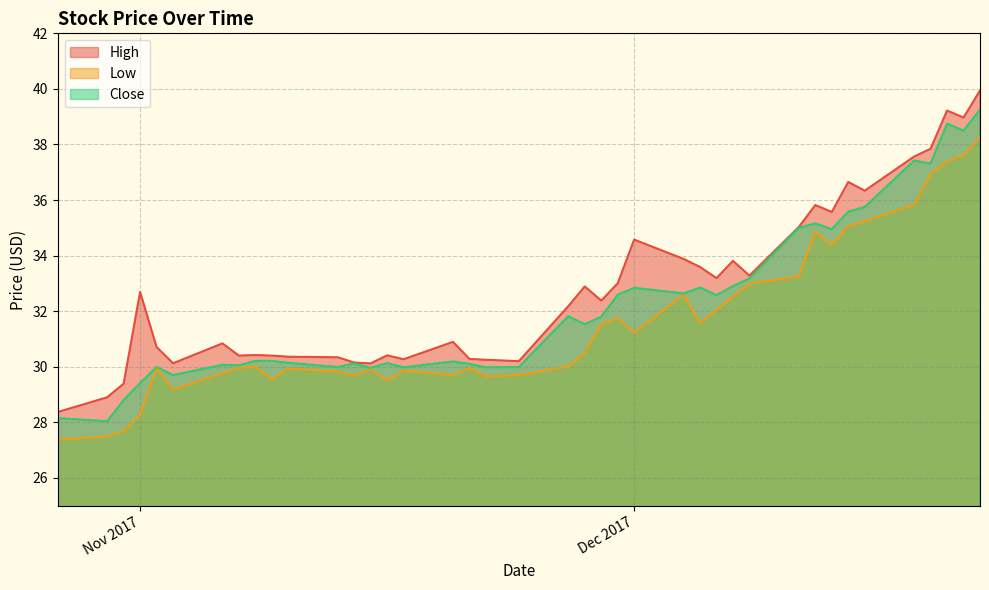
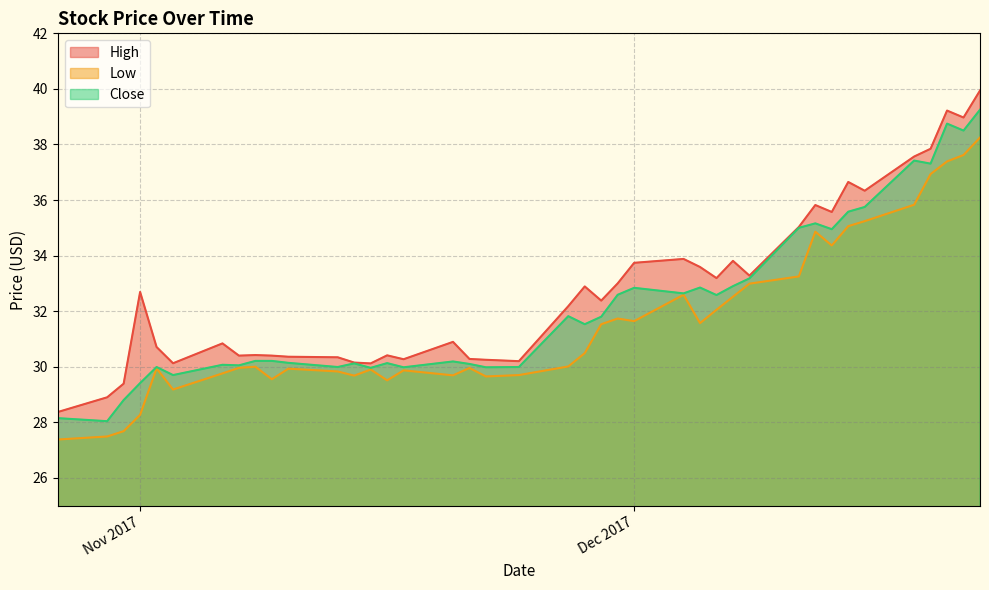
High, Dec 2017: 34.6 -> 33.7
Low, Dec 2017: 31.2 -> 31.6
